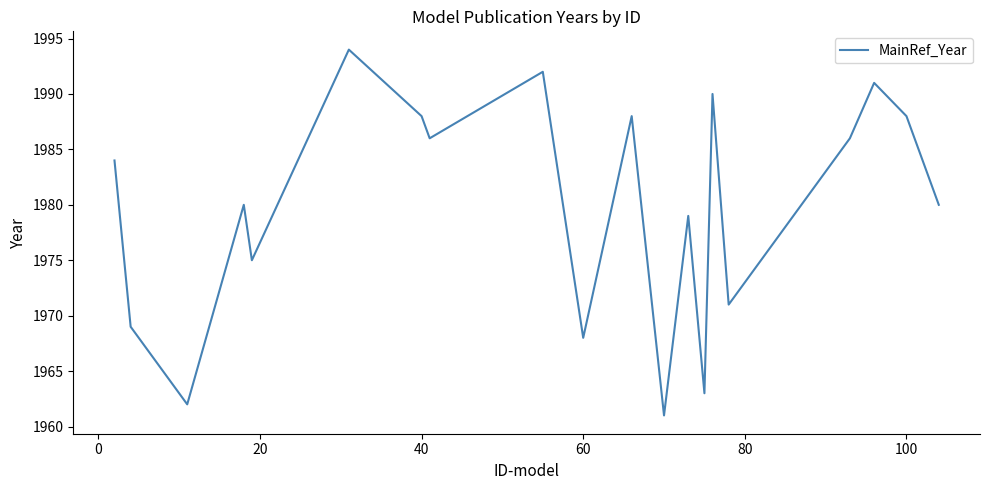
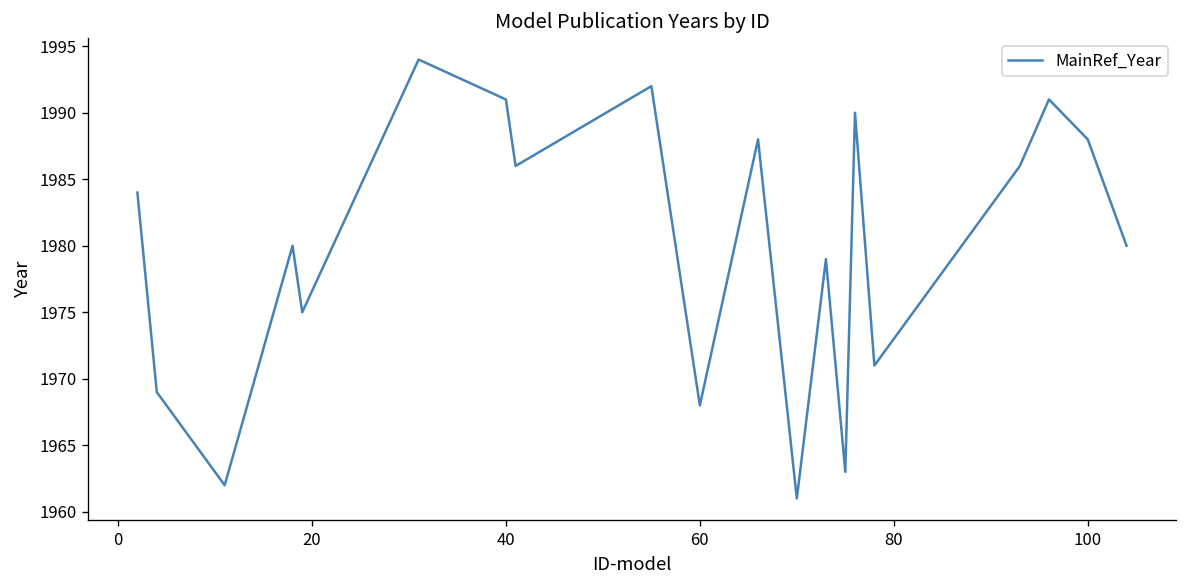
40: 1988 -> 1991
